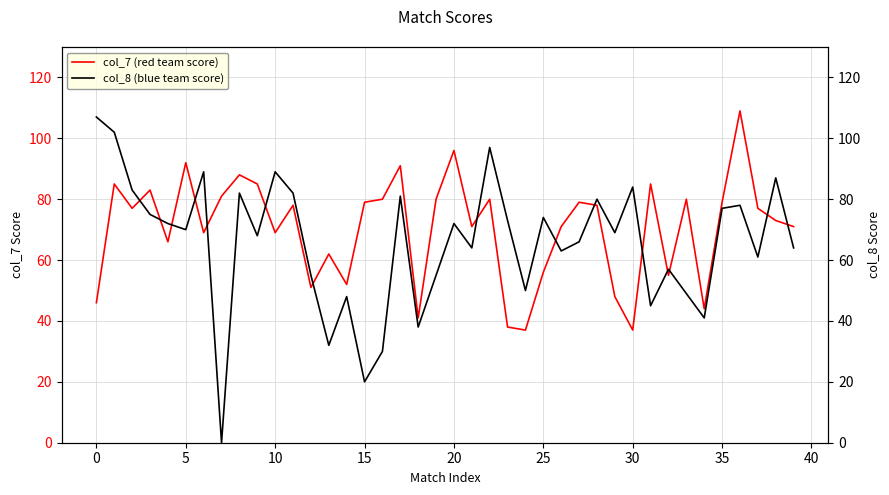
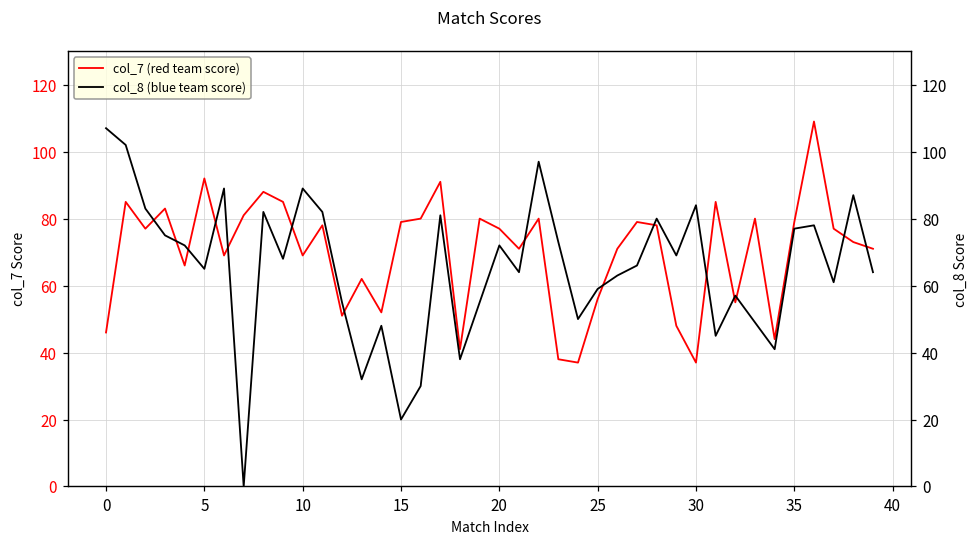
col_7 (red team score), 20: 96 -> 77
col_8 (blue team score), 5: 70 -> 65
col_8 (blue team score), 25: 74 -> 59
